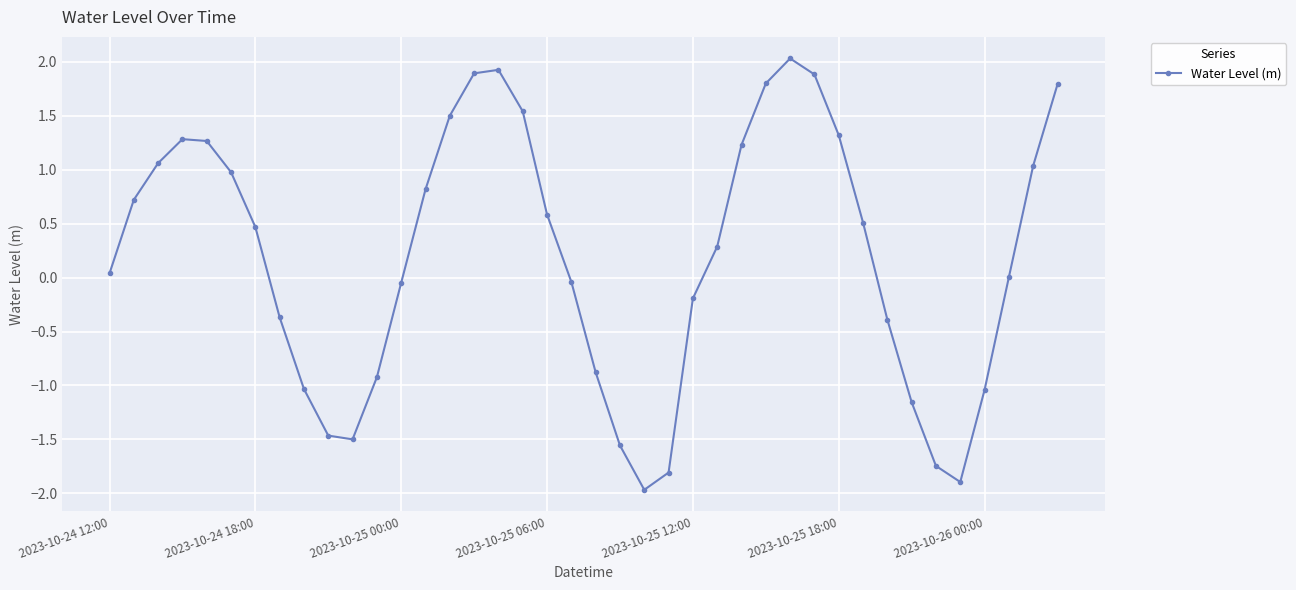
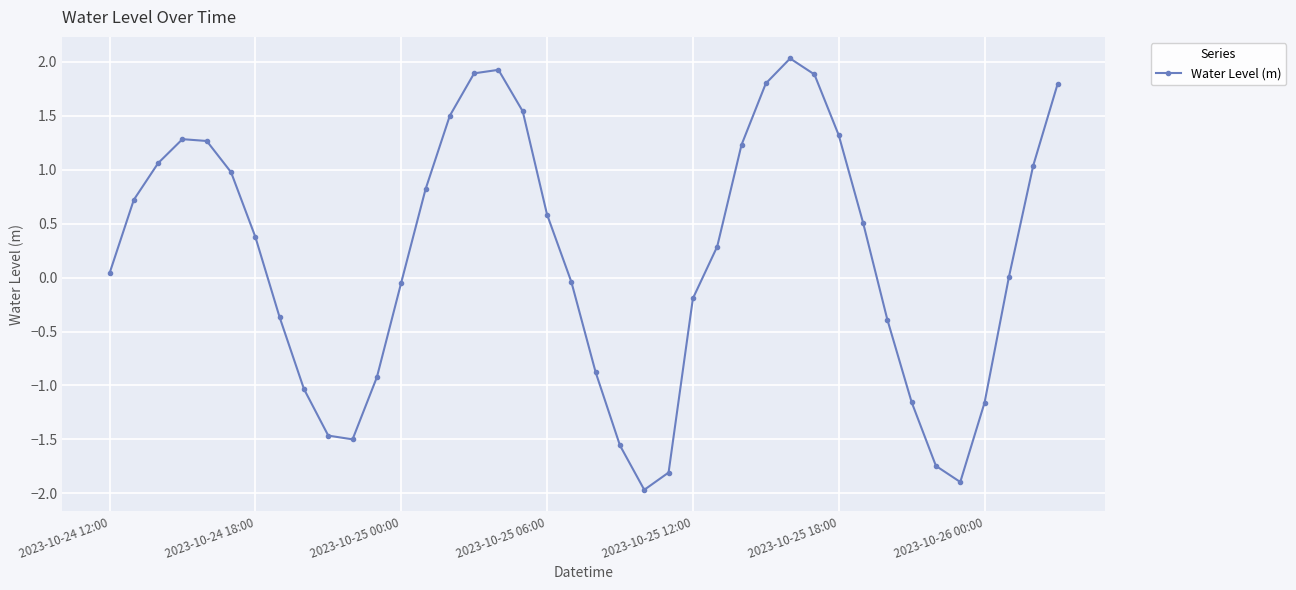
2023-10-24 18:00: 0.47 -> 0.38
2023-10-26 00:00: -1.04 -> -1.16
